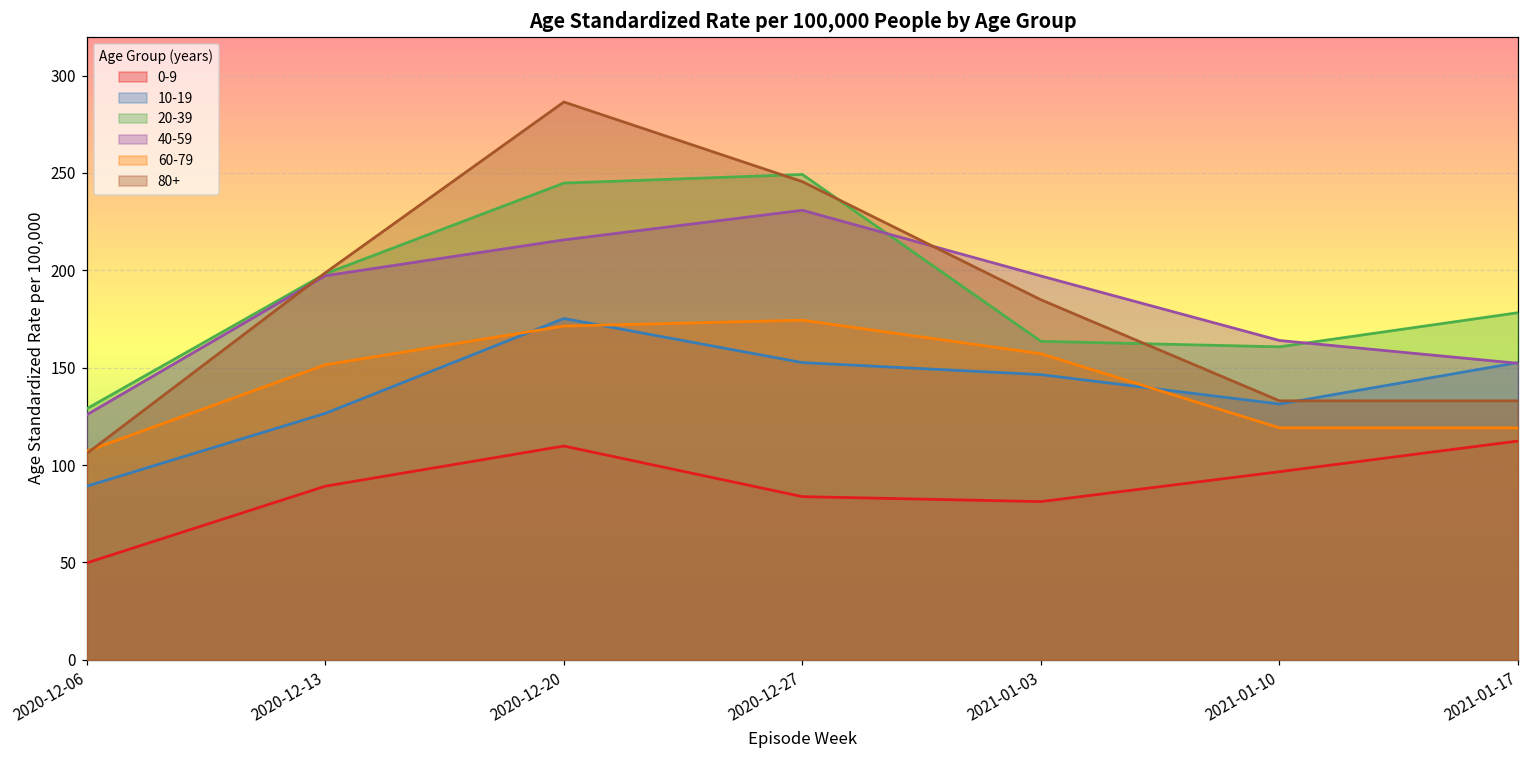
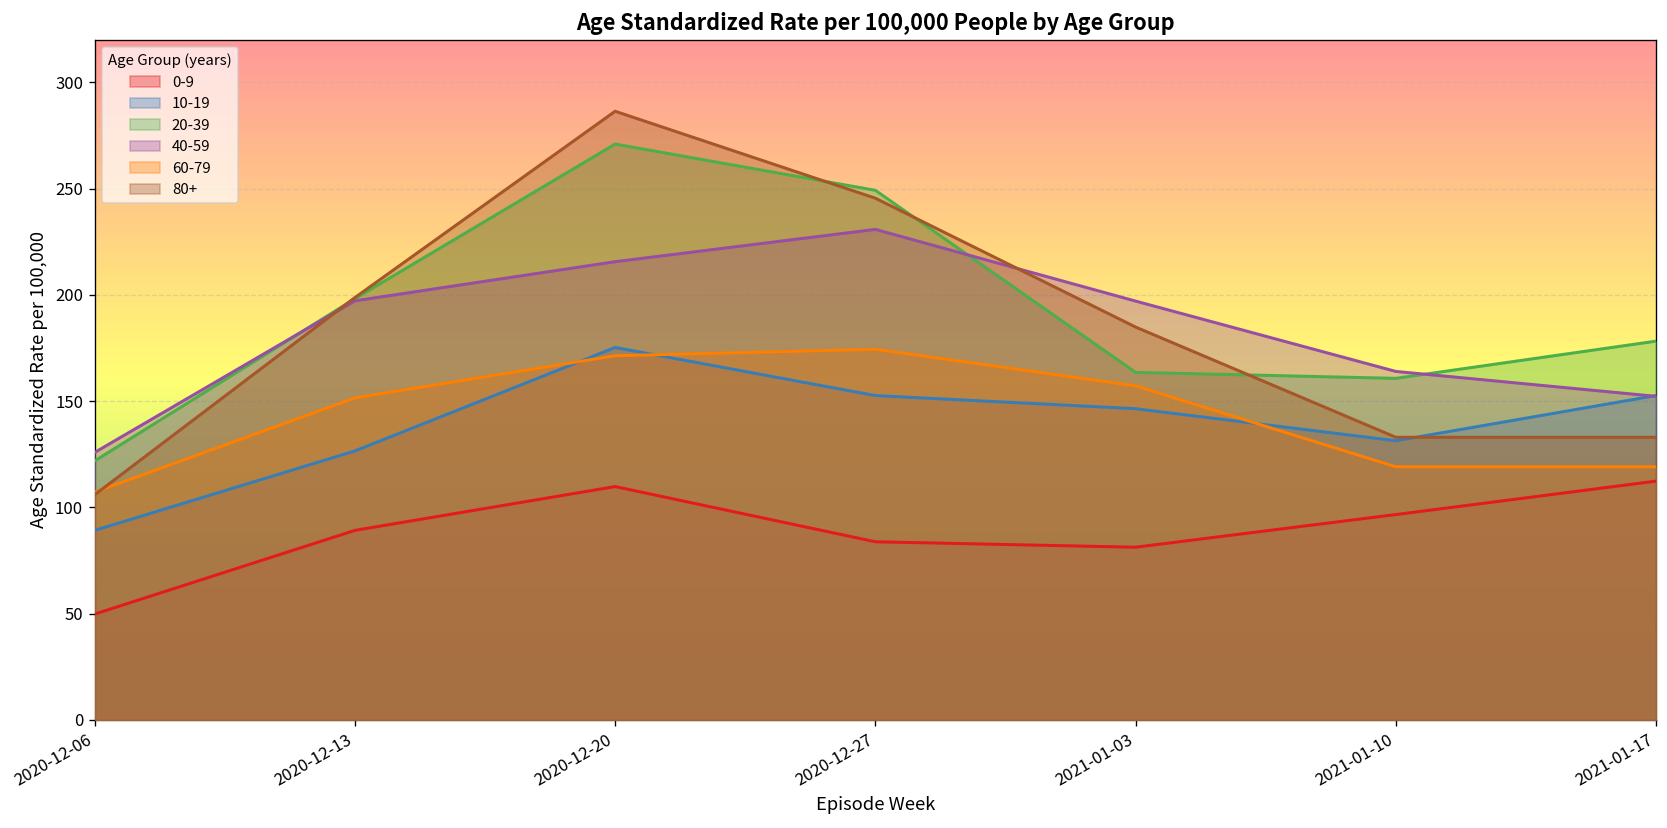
20-39, 2020-12-06: 129 -> 122
20-39, 2020-12-20: 245 -> 271
